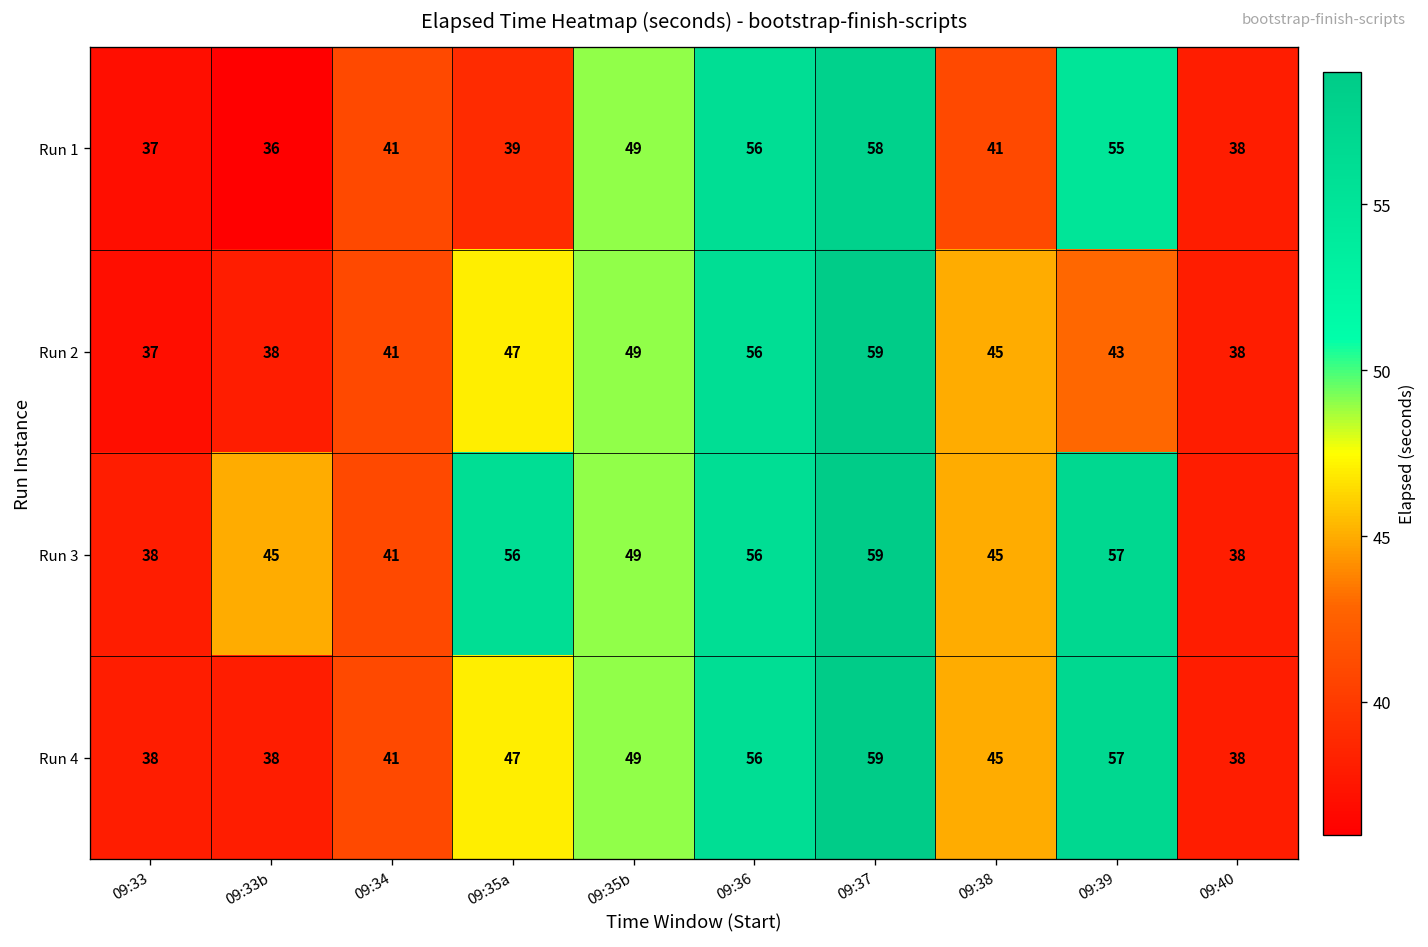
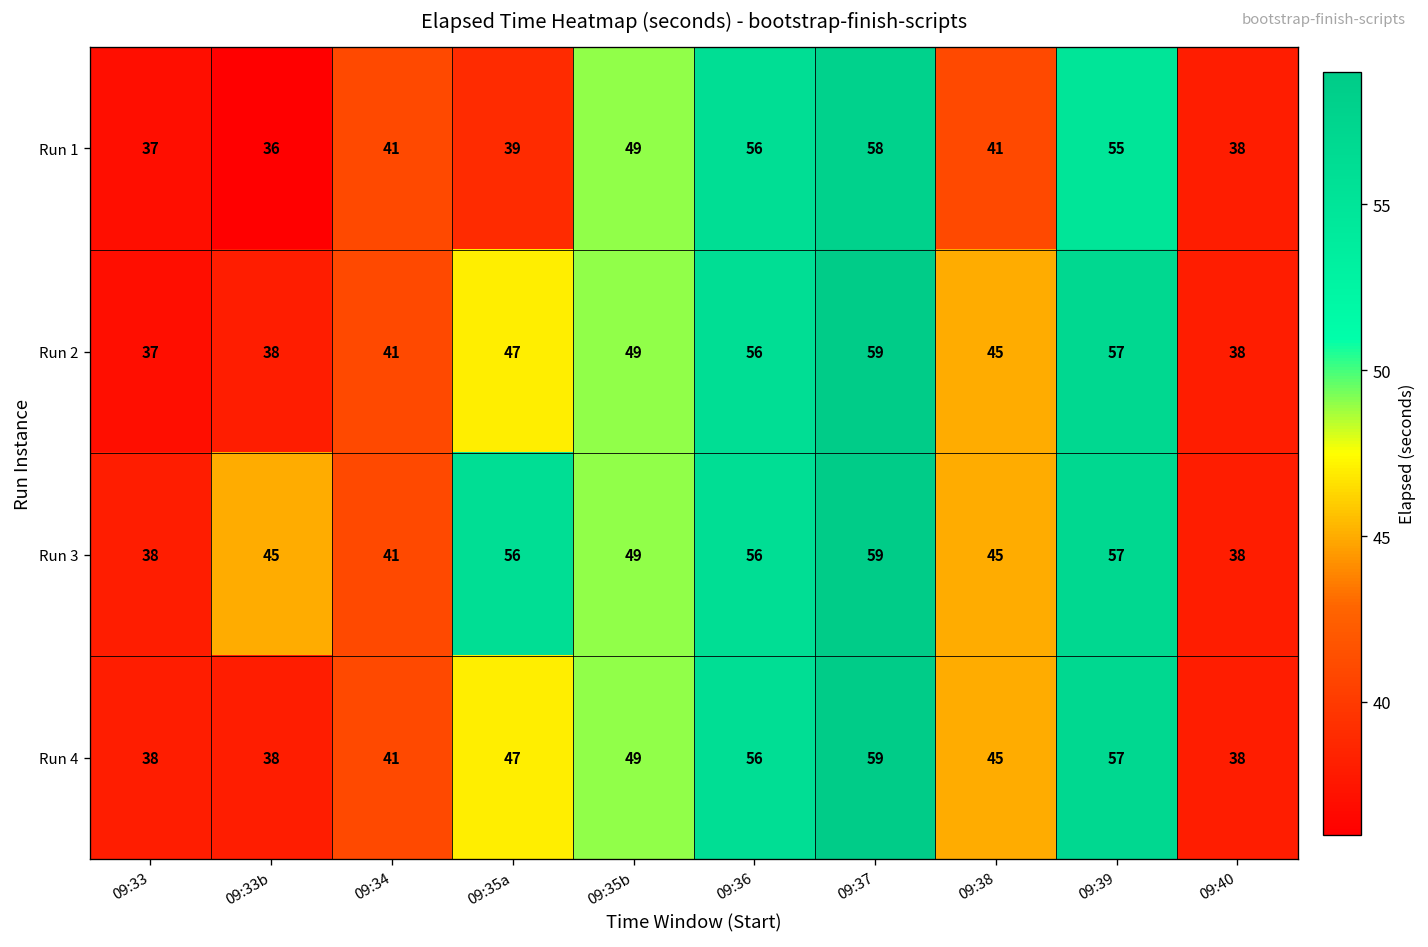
Run 2, 09:39: 43 -> 57
